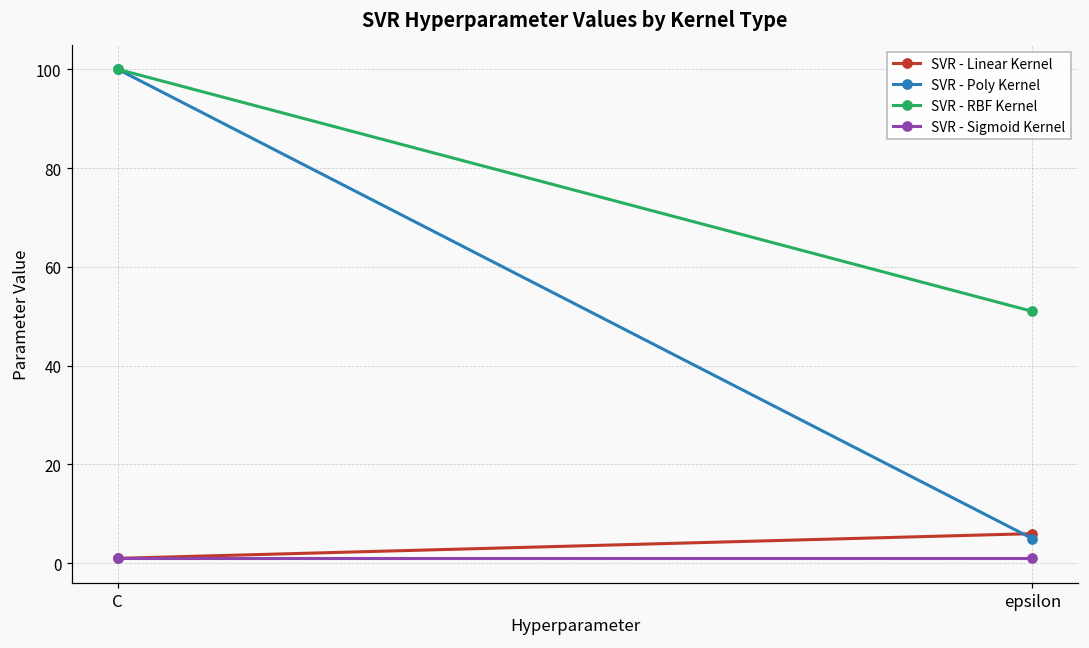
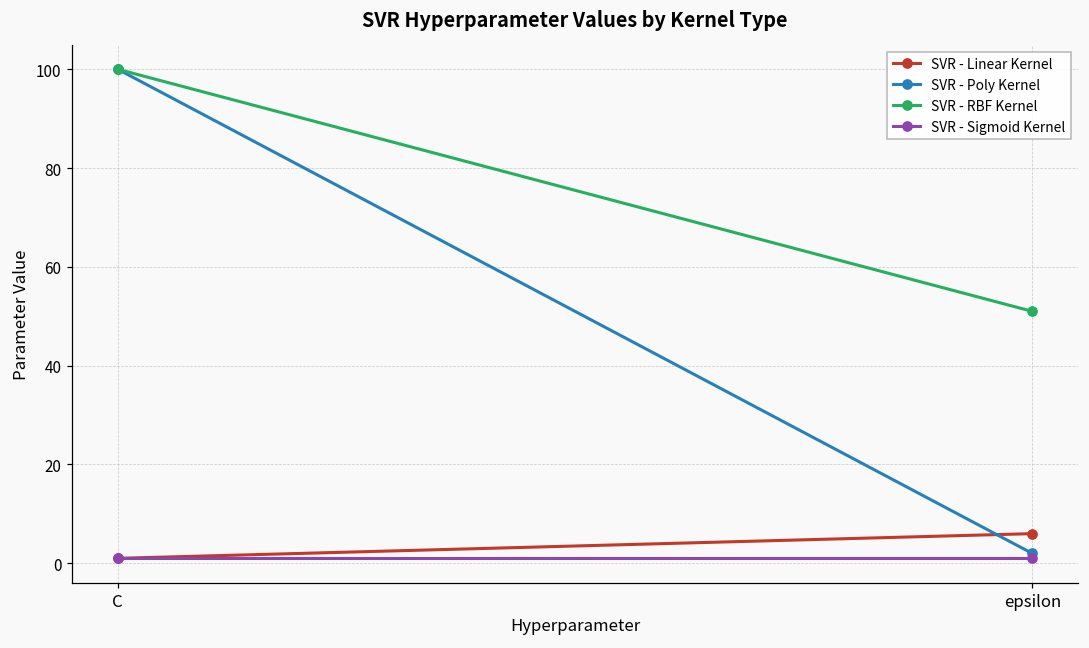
SVR - Poly Kernel, epsilon: 5 -> 2
